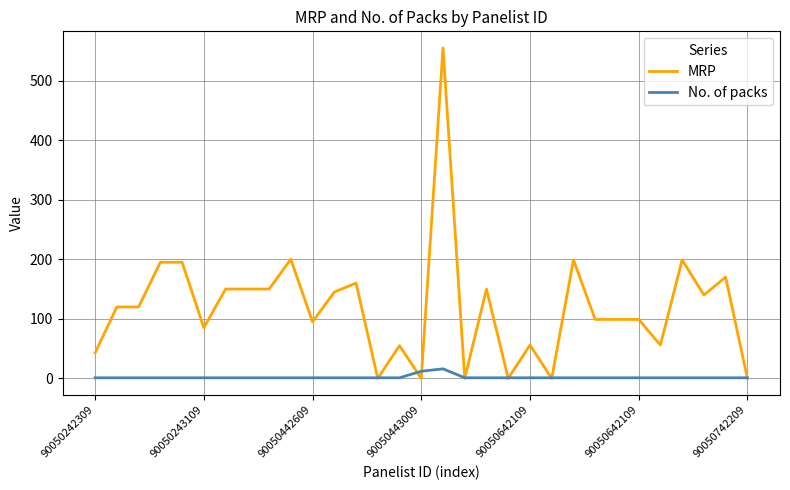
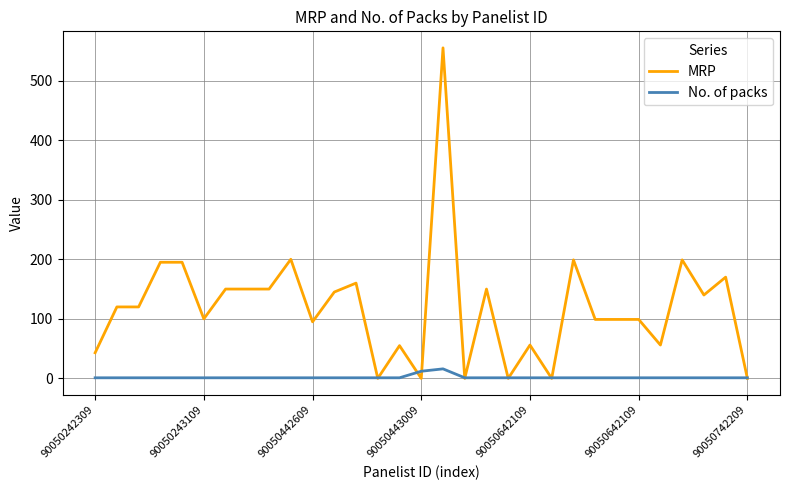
MRP, 90050243109: 90 -> 100
